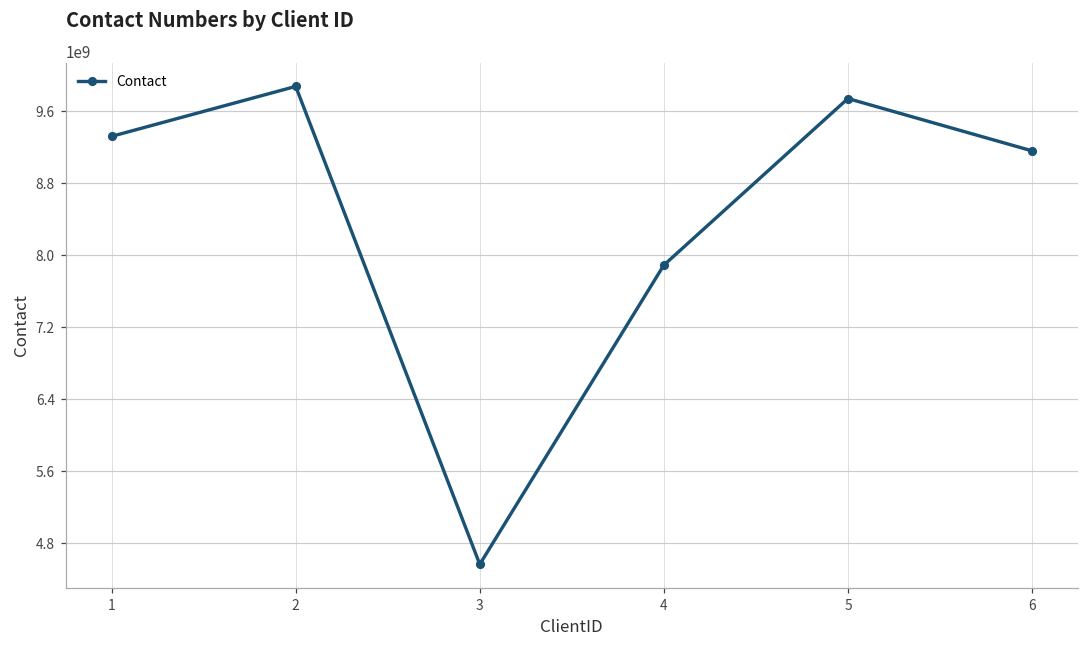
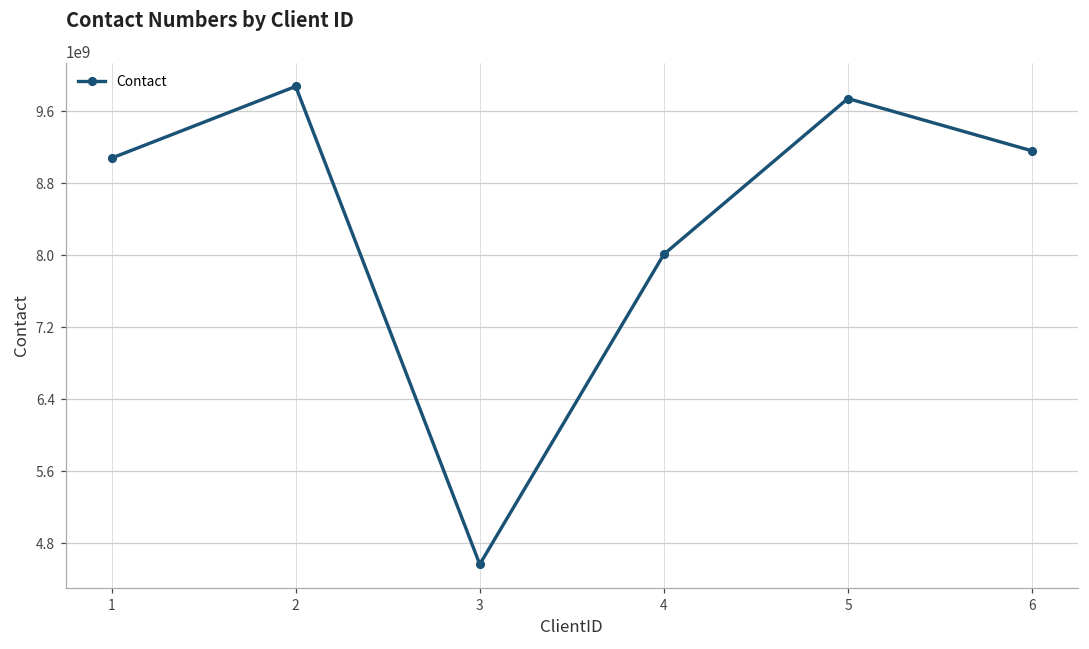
1: 9300000000 -> 9100000000
4: 7900000000 -> 8000000000
